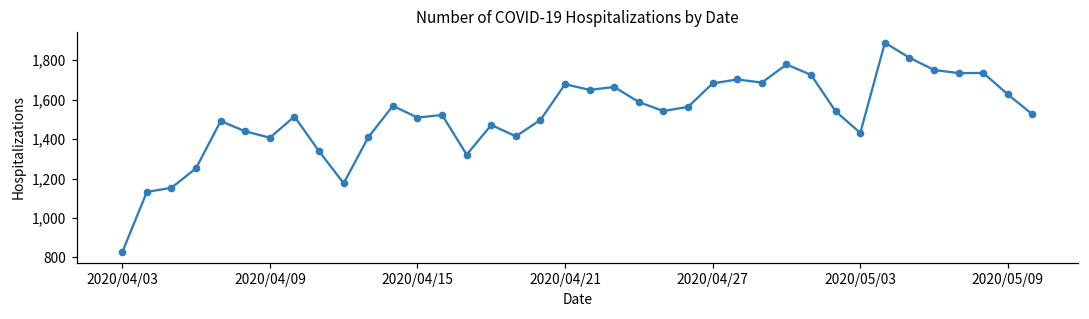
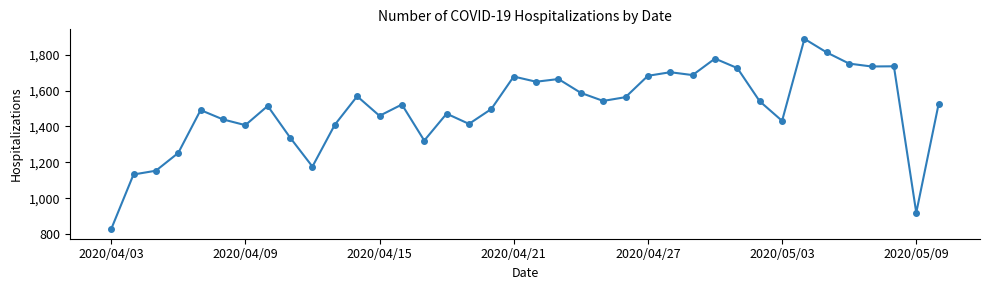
2020/04/15: 1,510 -> 1,460
2020/05/09: 1,630 -> 920
